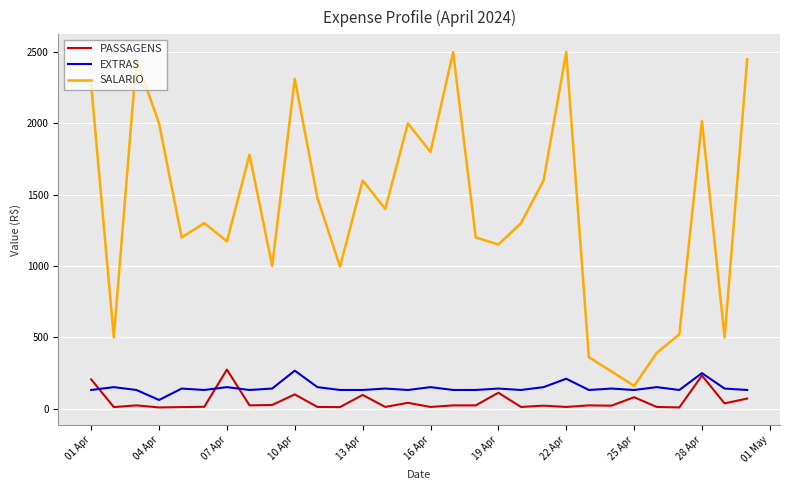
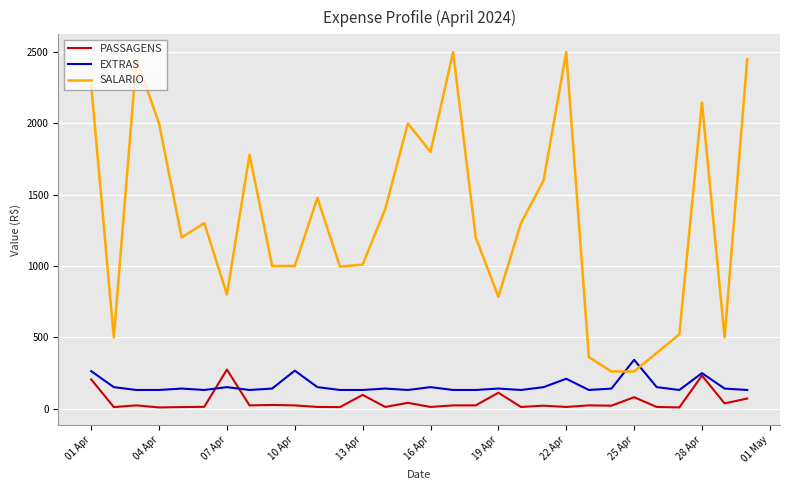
EXTRAS, 01 Apr: 130 -> 260
EXTRAS, 04 Apr: 60 -> 130
SALARIO, 07 Apr: 1170 -> 800
PASSAGENS, 10 Apr: 100 -> 20
SALARIO, 10 Apr: 2310 -> 1000
SALARIO, 13 Apr: 1600 -> 1010
SALARIO, 19 Apr: 1150 -> 780
EXTRAS, 25 Apr: 130 -> 340
SALARIO, 25 Apr: 160 -> 260
SALARIO, 28 Apr: 2020 -> 2150
